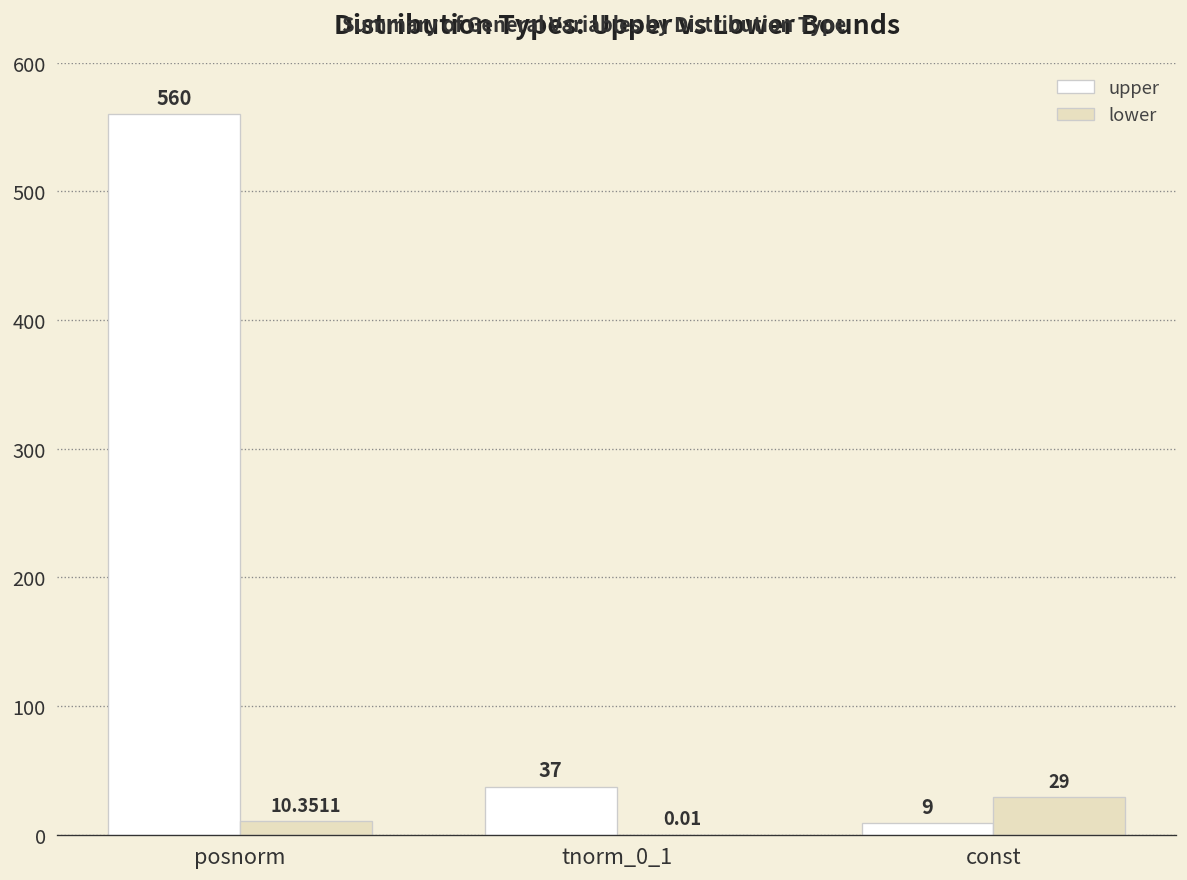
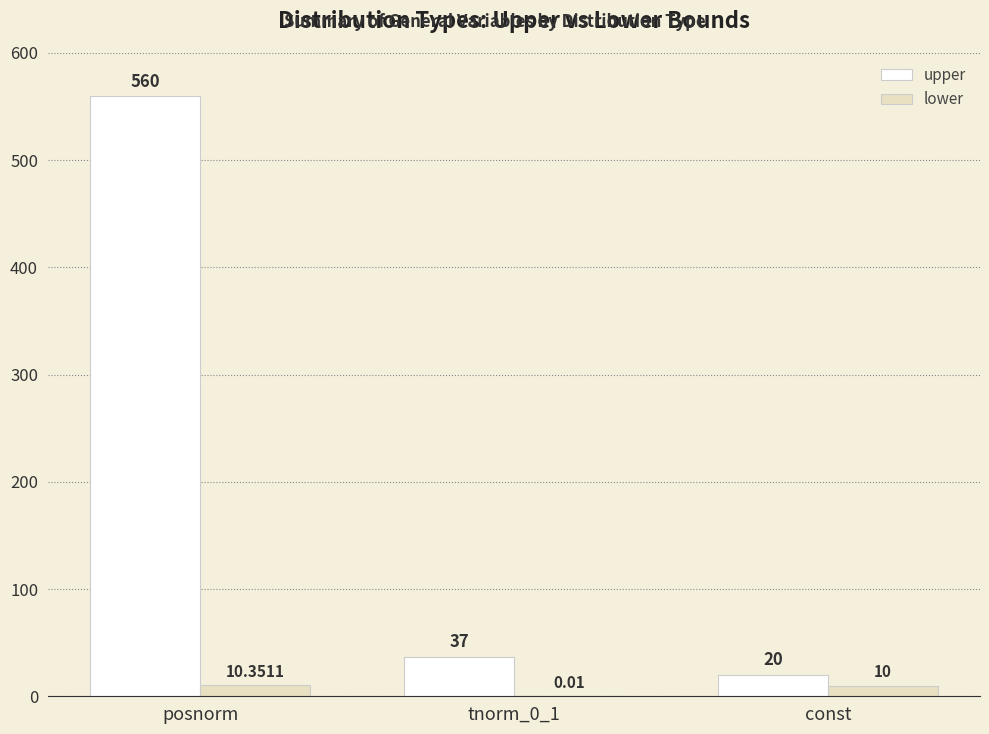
upper, const: 9 -> 20
lower, const: 29 -> 10
